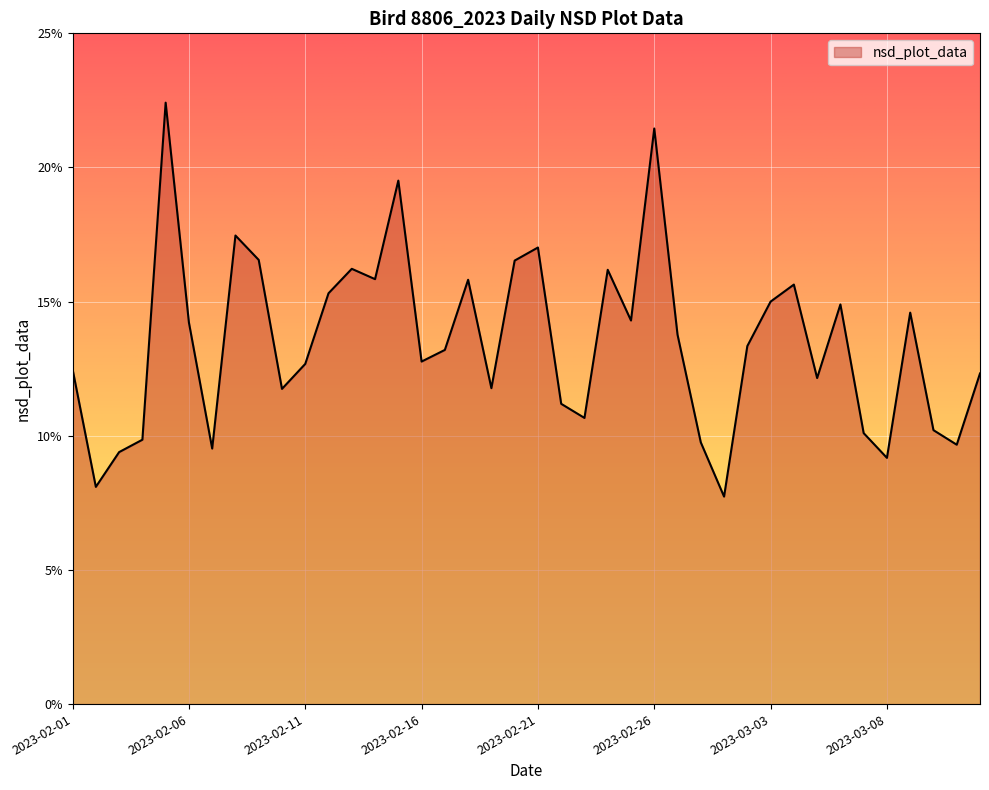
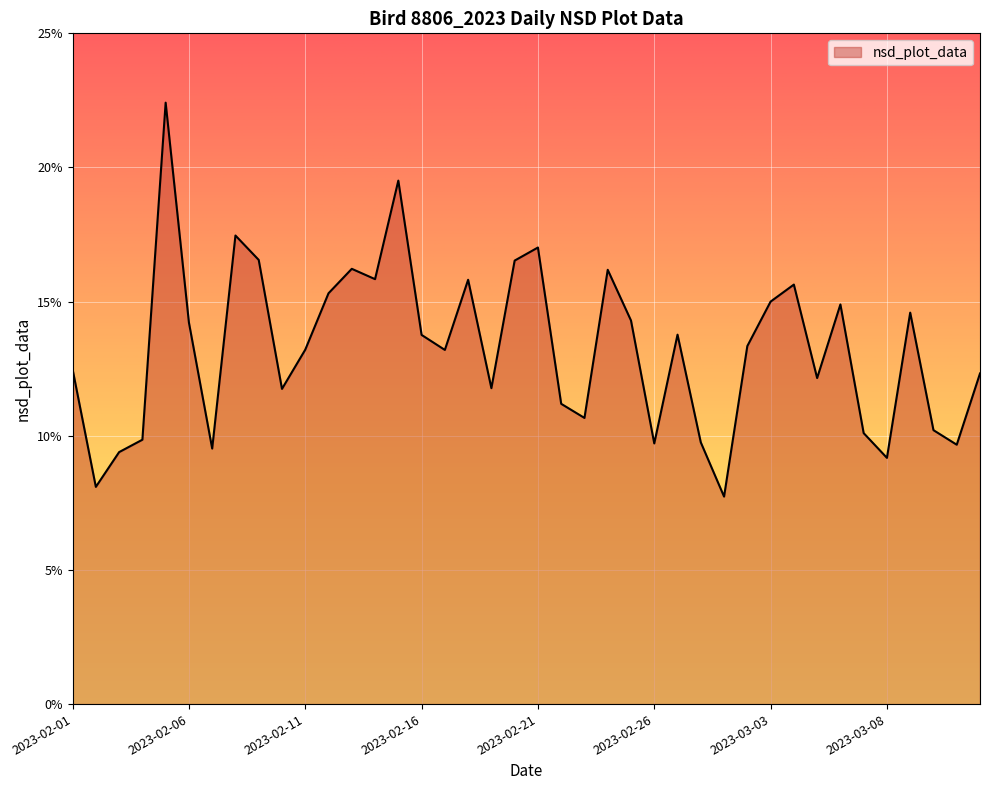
2023-02-11: 12.7% -> 13.2%
2023-02-16: 12.8% -> 13.8%
2023-02-26: 21.5% -> 9.7%
